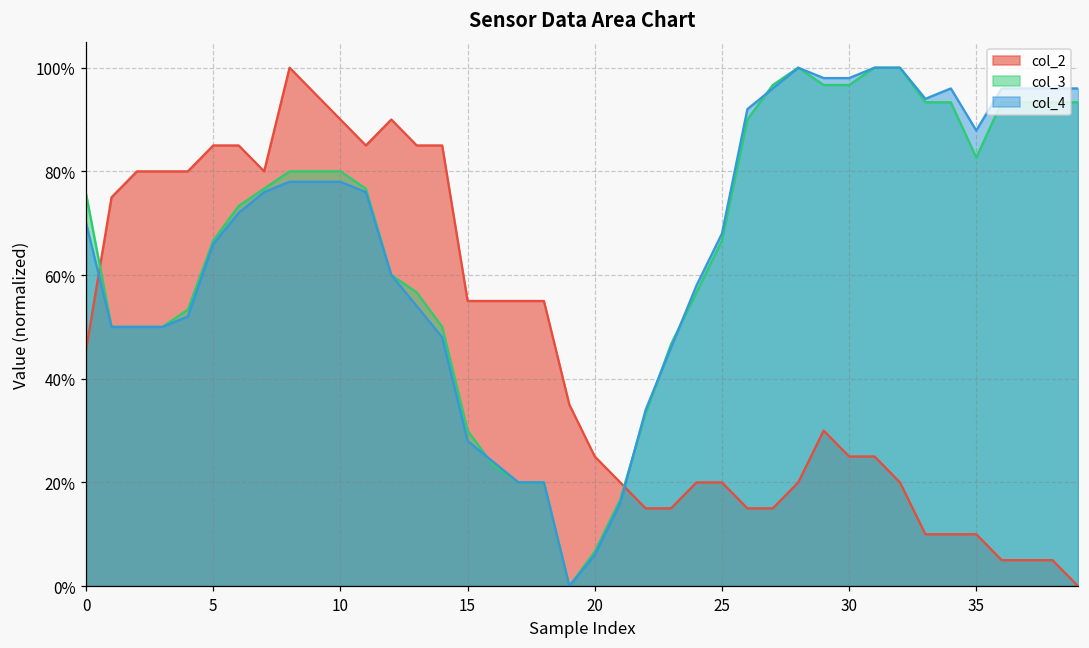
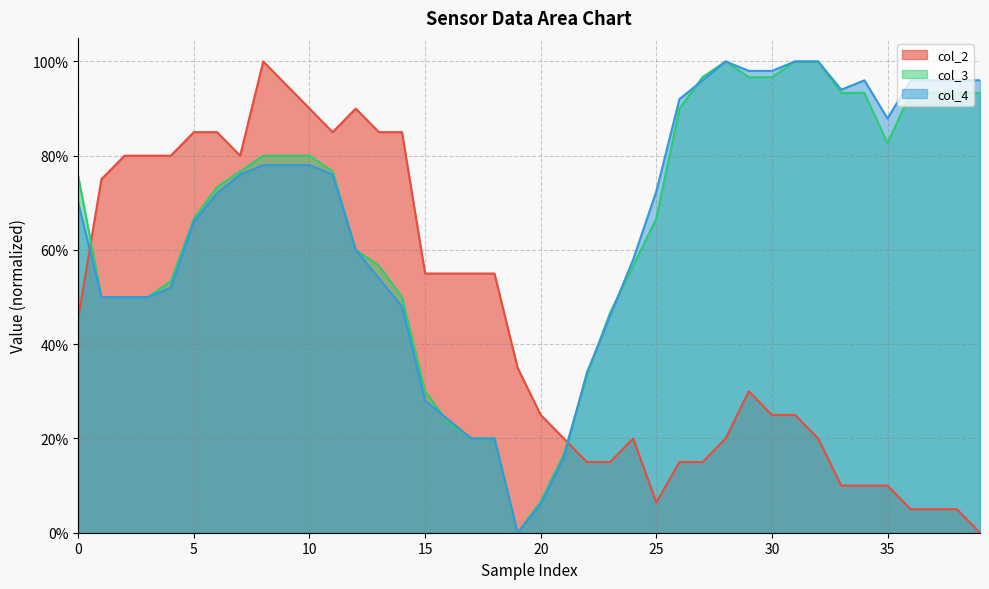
col_2, 25: 20% -> 6%
col_4, 25: 68% -> 72%
